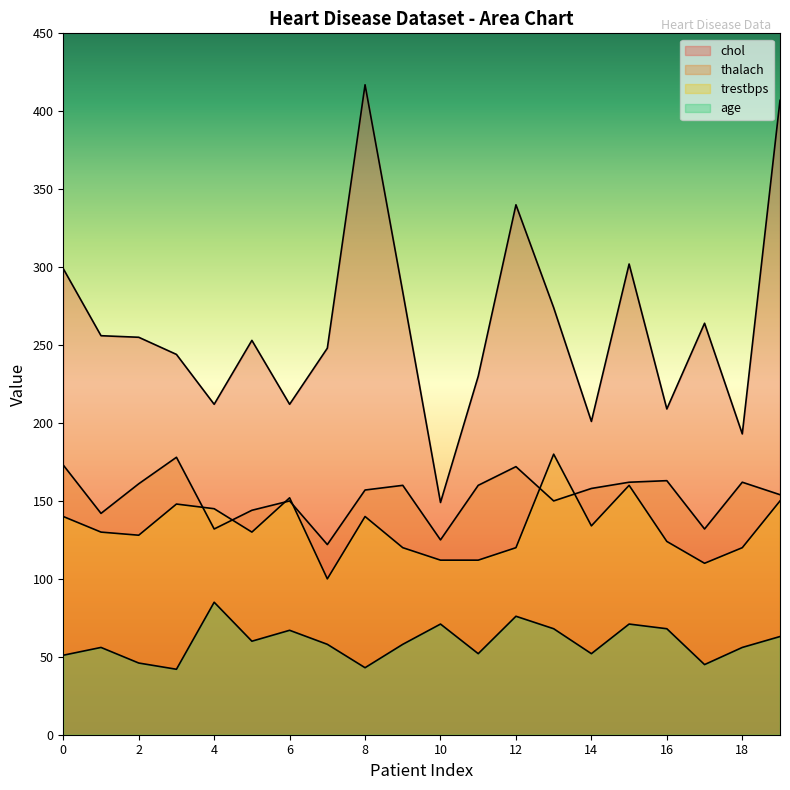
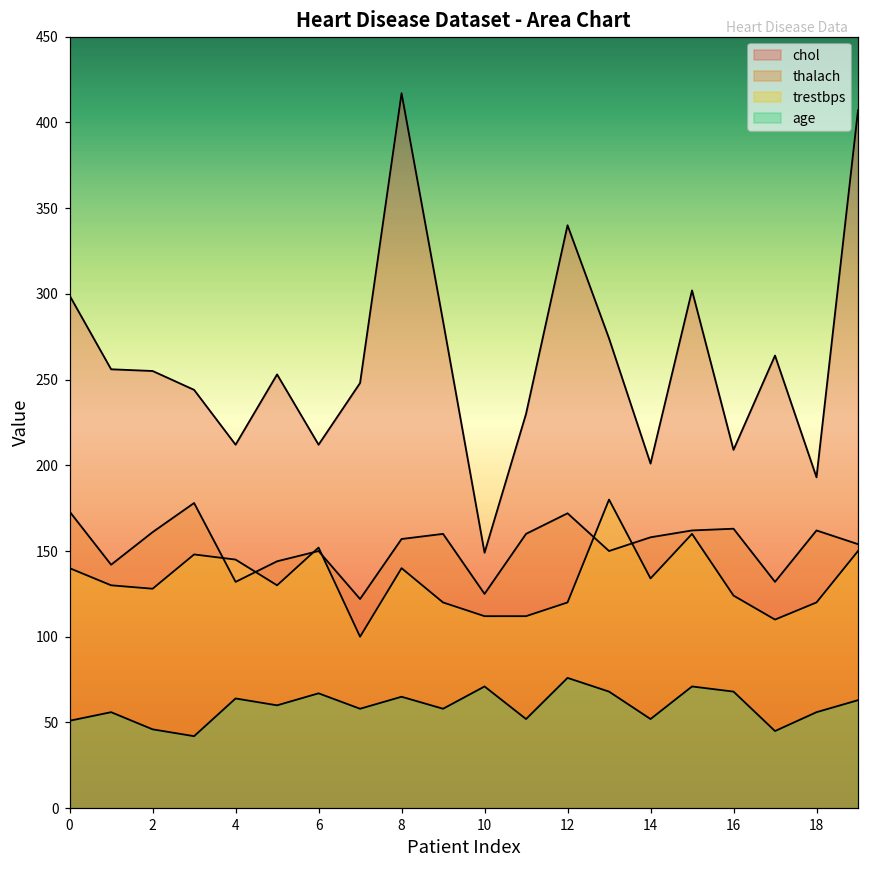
age, 4: 85 -> 64
age, 8: 43 -> 65
